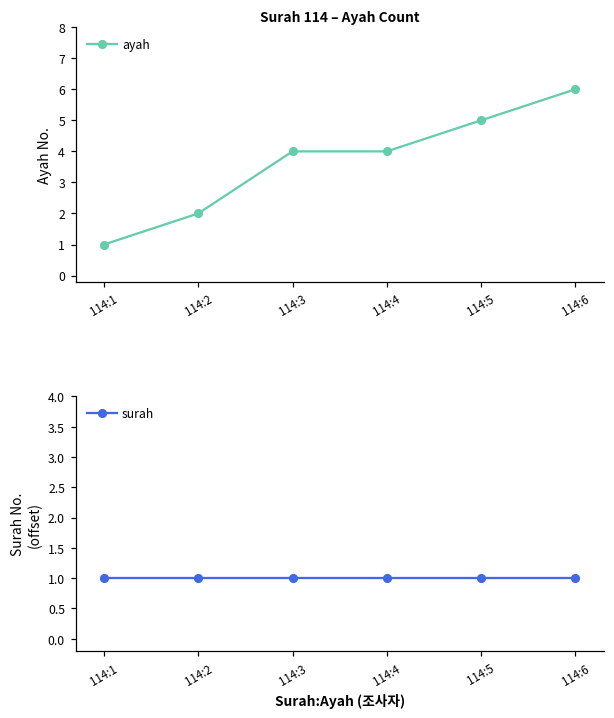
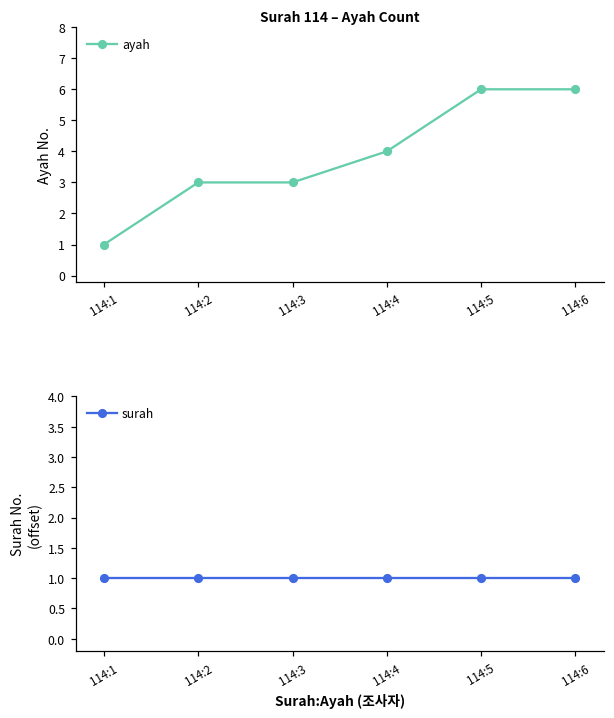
Surah 114 – Ayah Count, 114:2: 2 -> 3
Surah 114 – Ayah Count, 114:3: 4 -> 3
Surah 114 – Ayah Count, 114:5: 5 -> 6
